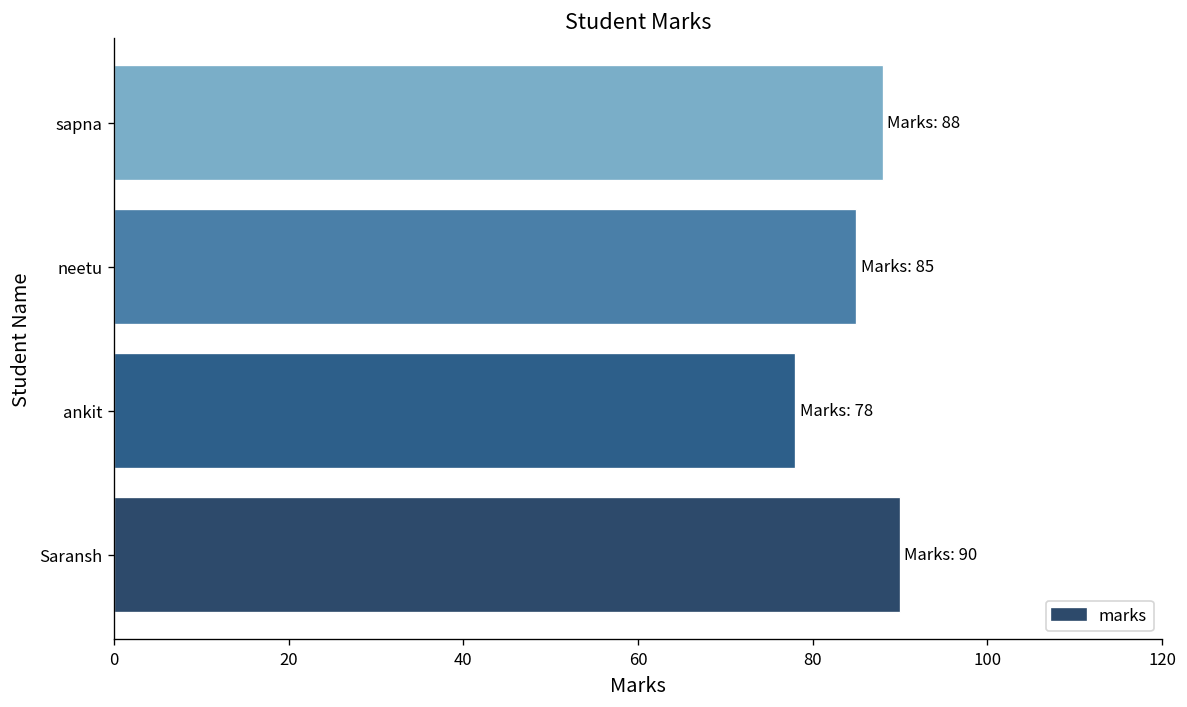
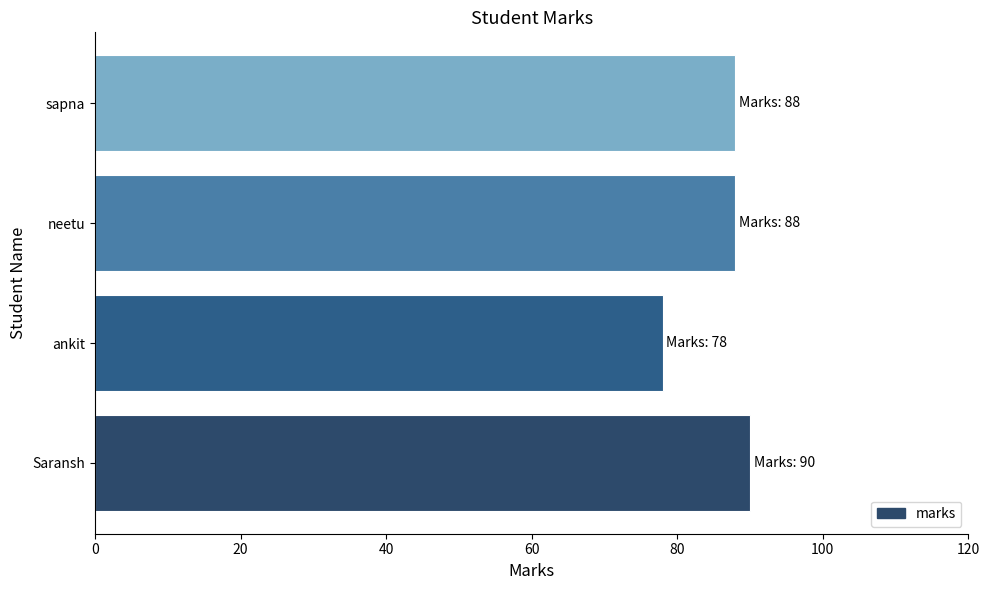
neetu: 85 -> 88
